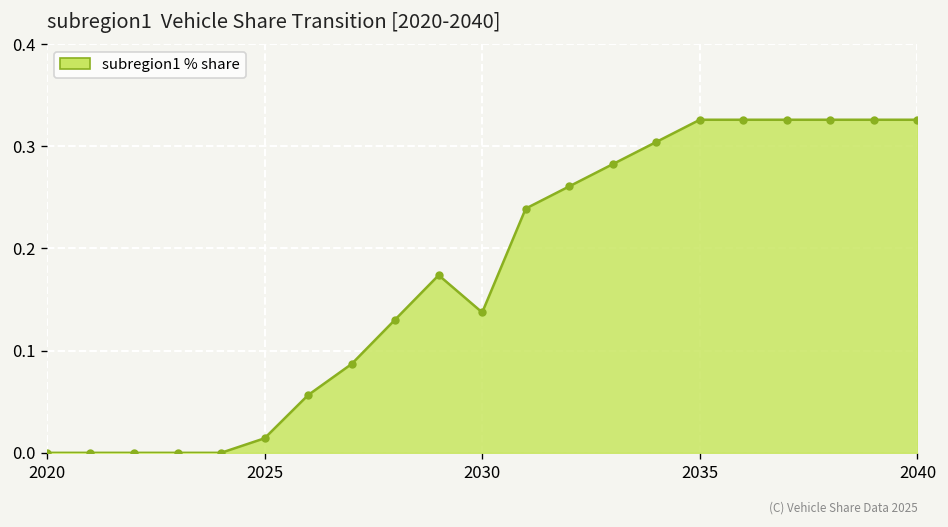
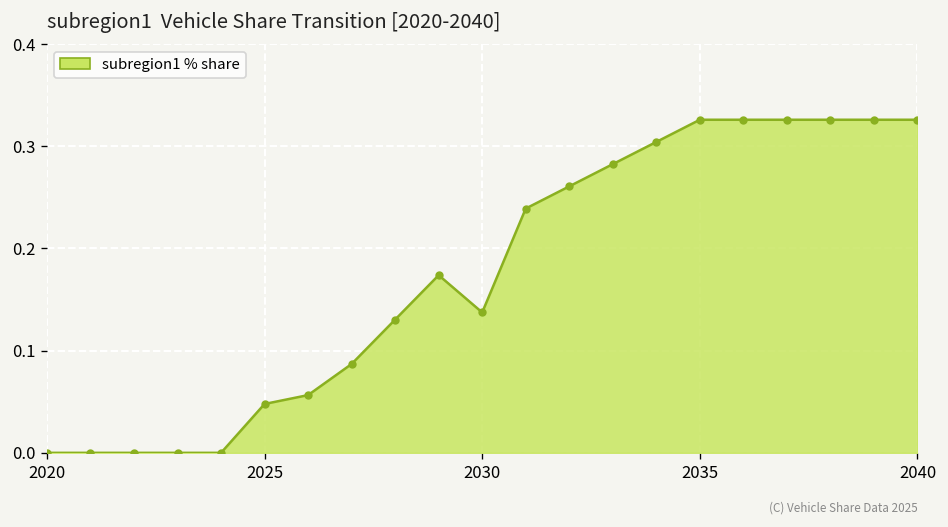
2025: 0.01 -> 0.05
